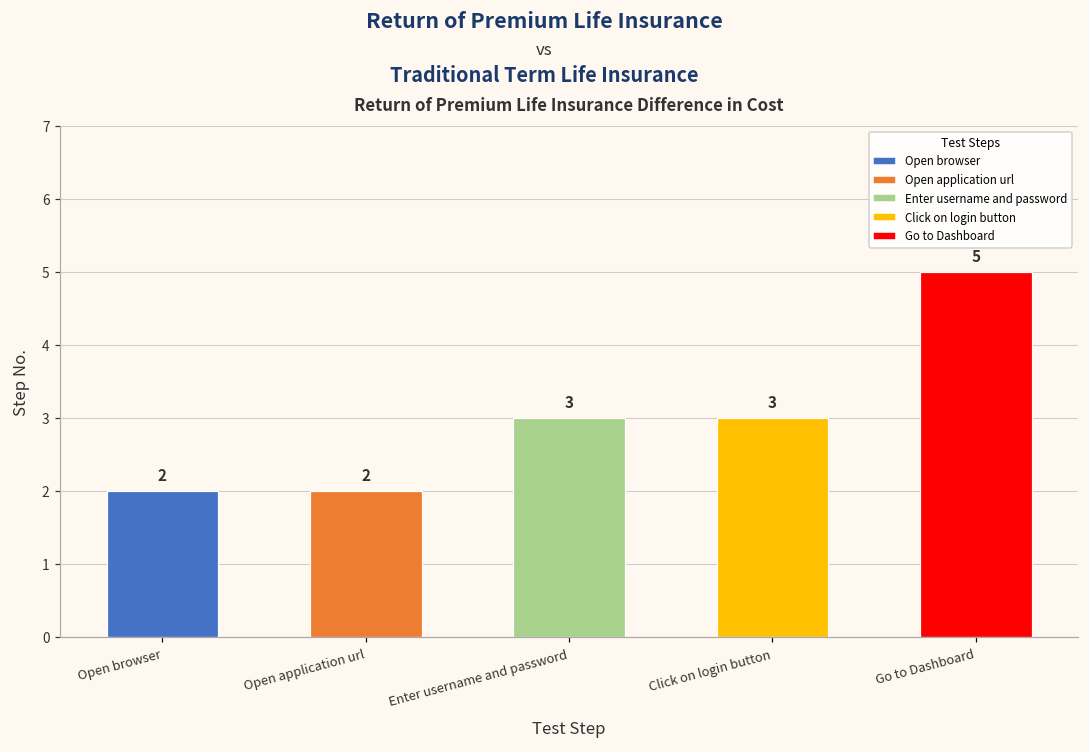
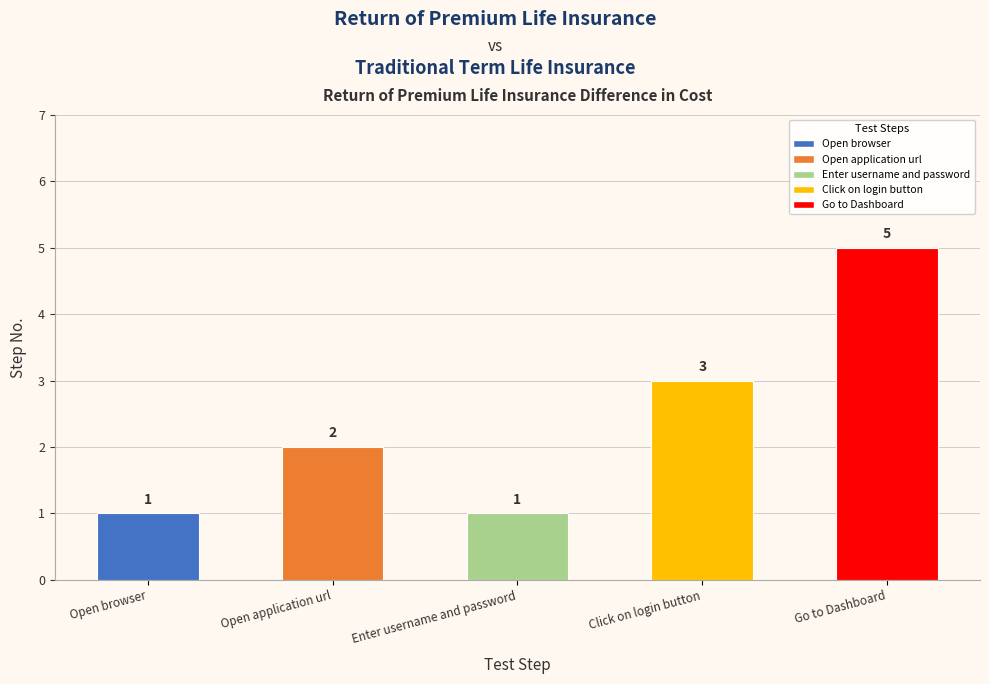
Open browser: 2 -> 1
Enter username and password: 3 -> 1
